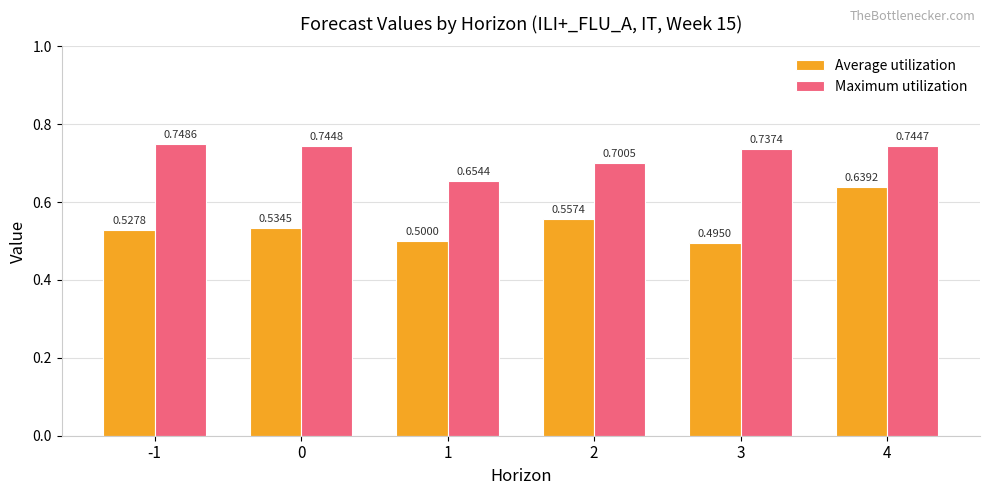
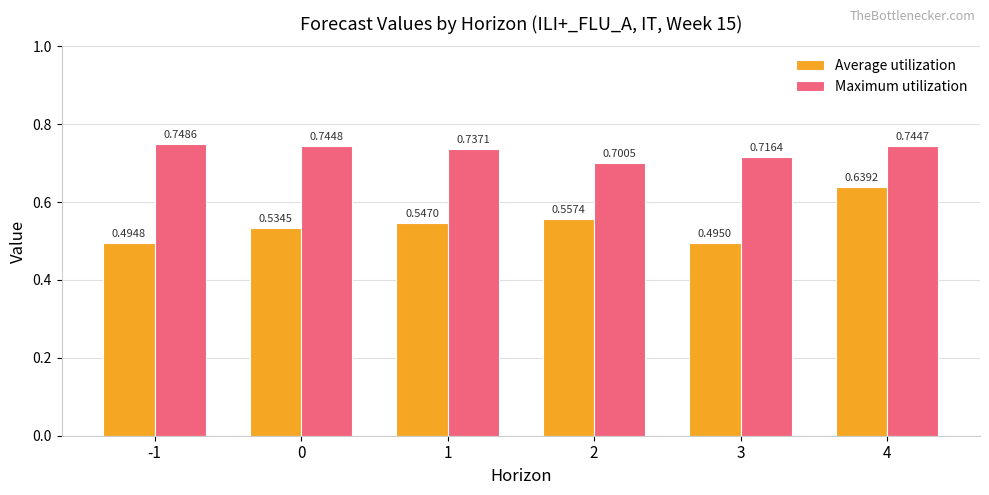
Average utilization, -1: 0.5278 -> 0.4948
Average utilization, 1: 0.5000 -> 0.5470
Maximum utilization, 1: 0.6544 -> 0.7371
Maximum utilization, 3: 0.7374 -> 0.7164
